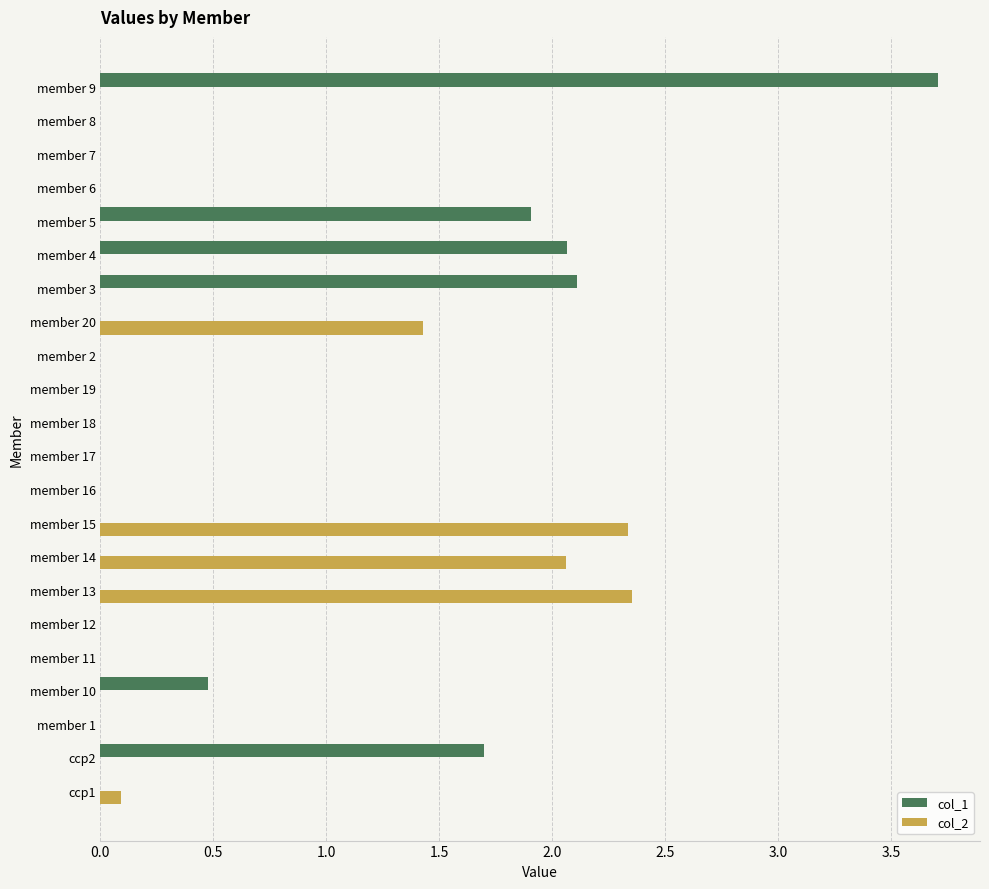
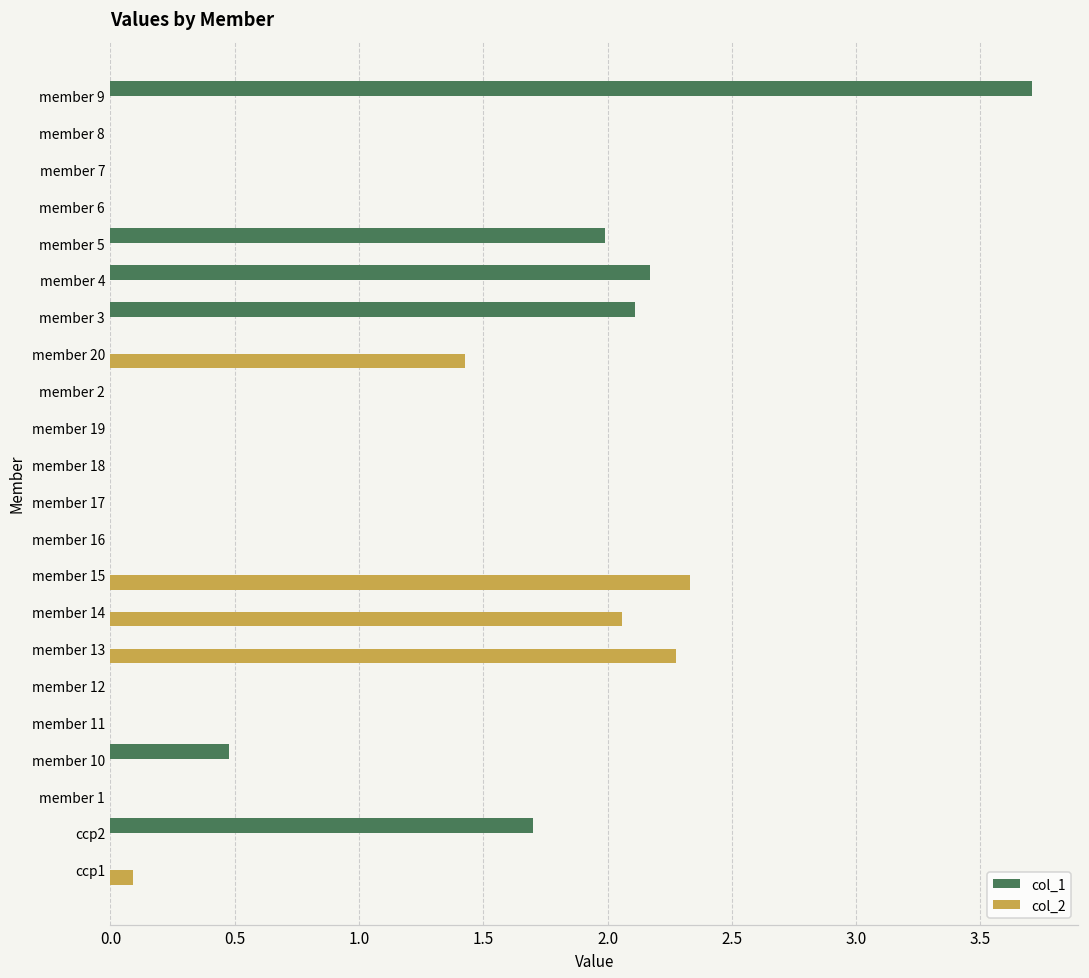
col_1, member 5: 1.91 -> 1.99
col_1, member 4: 2.07 -> 2.17
col_2, member 13: 2.35 -> 2.28
